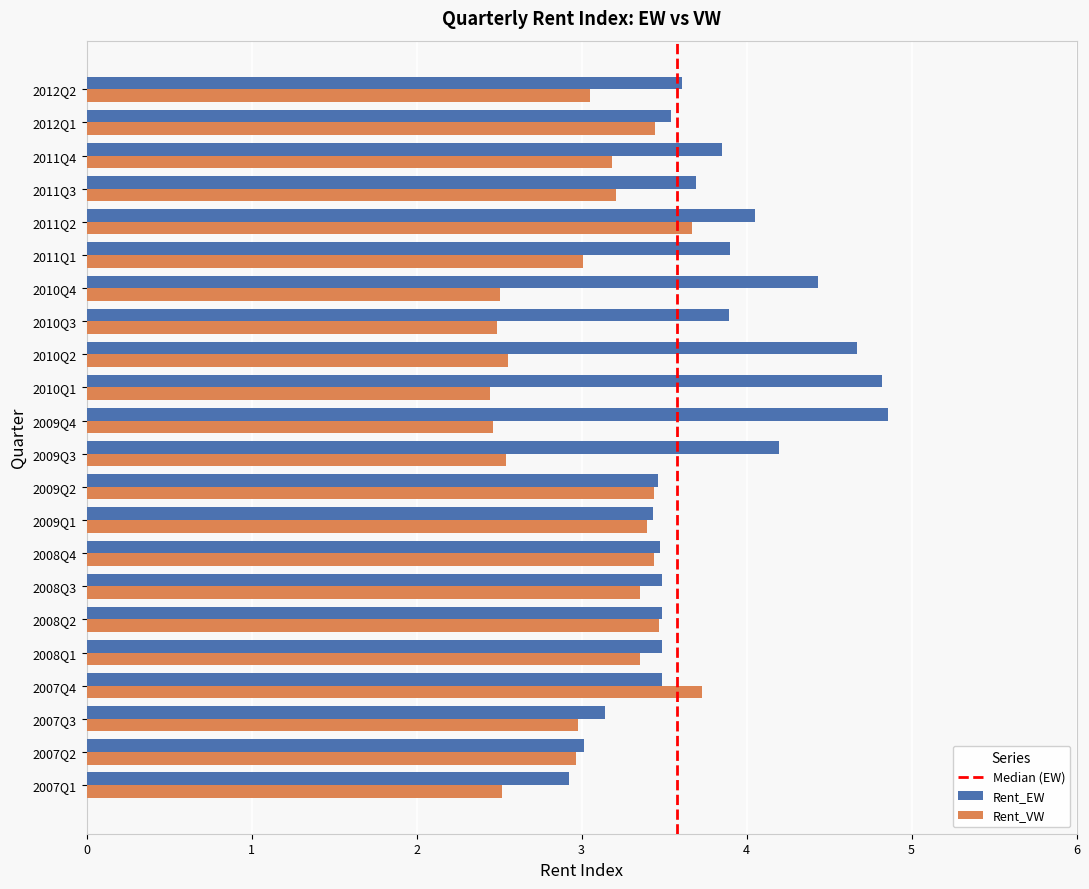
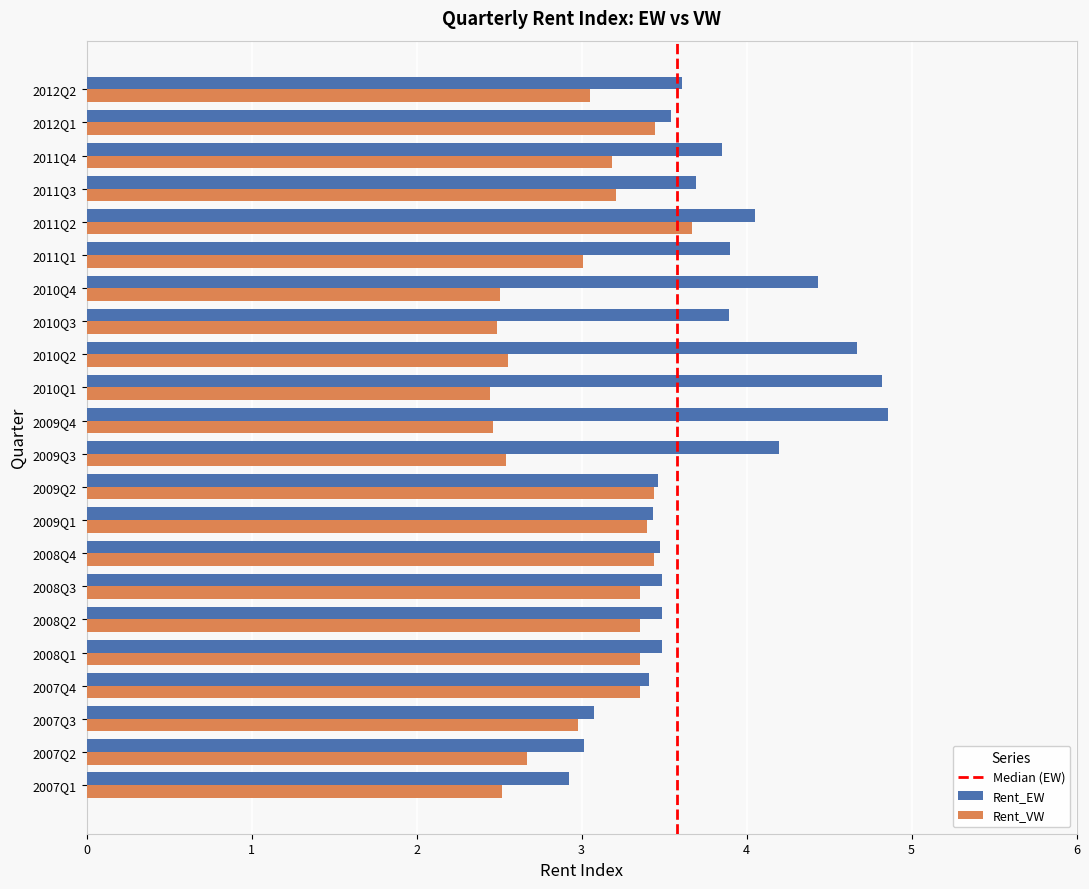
Rent_VW, 2008Q2: 3.47 -> 3.36
Rent_EW, 2007Q4: 3.49 -> 3.41
Rent_VW, 2007Q4: 3.73 -> 3.36
Rent_EW, 2007Q3: 3.14 -> 3.08
Rent_VW, 2007Q2: 2.97 -> 2.67
